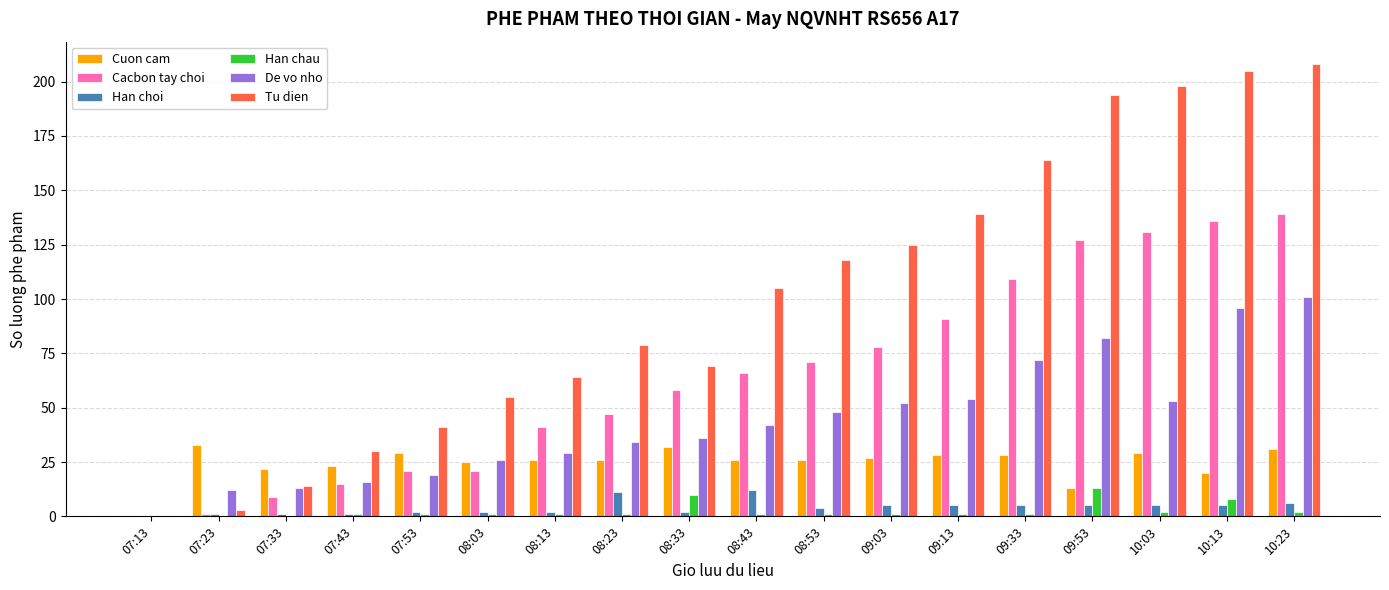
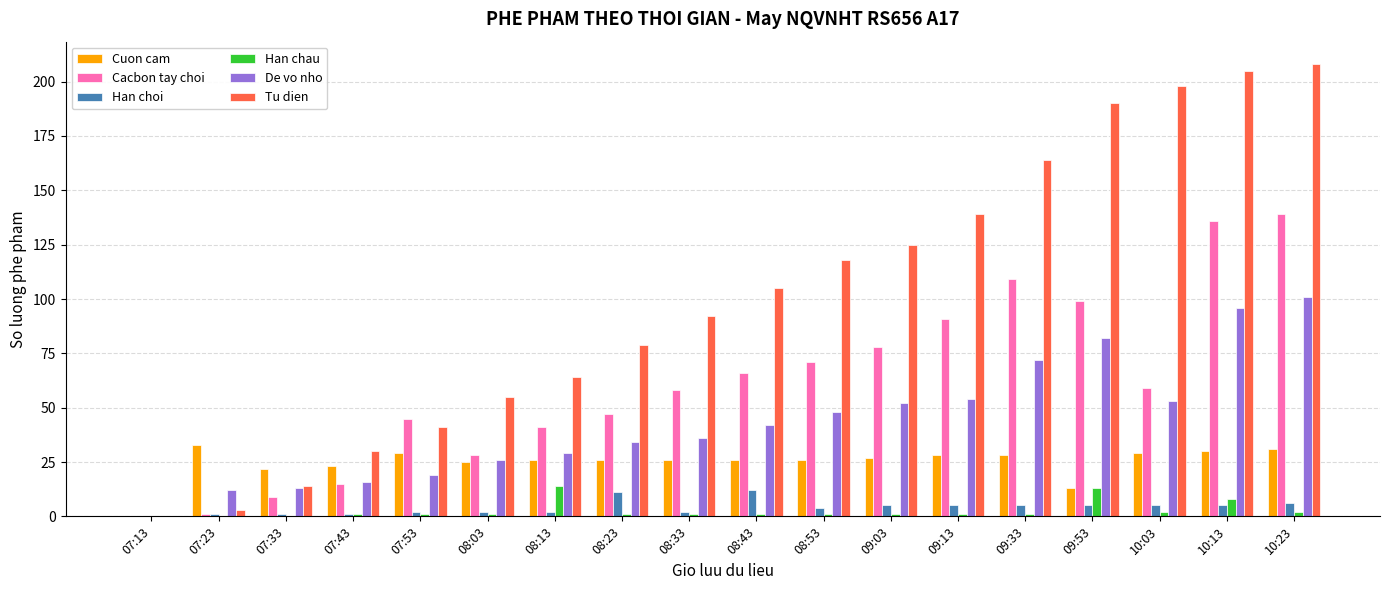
Cacbon tay choi, 07:53: 21 -> 45
Cacbon tay choi, 08:03: 21 -> 28
Han chau, 08:13: 1 -> 14
Cuon cam, 08:33: 32 -> 26
Han chau, 08:33: 10 -> 1
Tu dien, 08:33: 69 -> 92
Cacbon tay choi, 09:53: 127 -> 99
Tu dien, 09:53: 194 -> 190
Cacbon tay choi, 10:03: 131 -> 59
Cuon cam, 10:13: 20 -> 30
